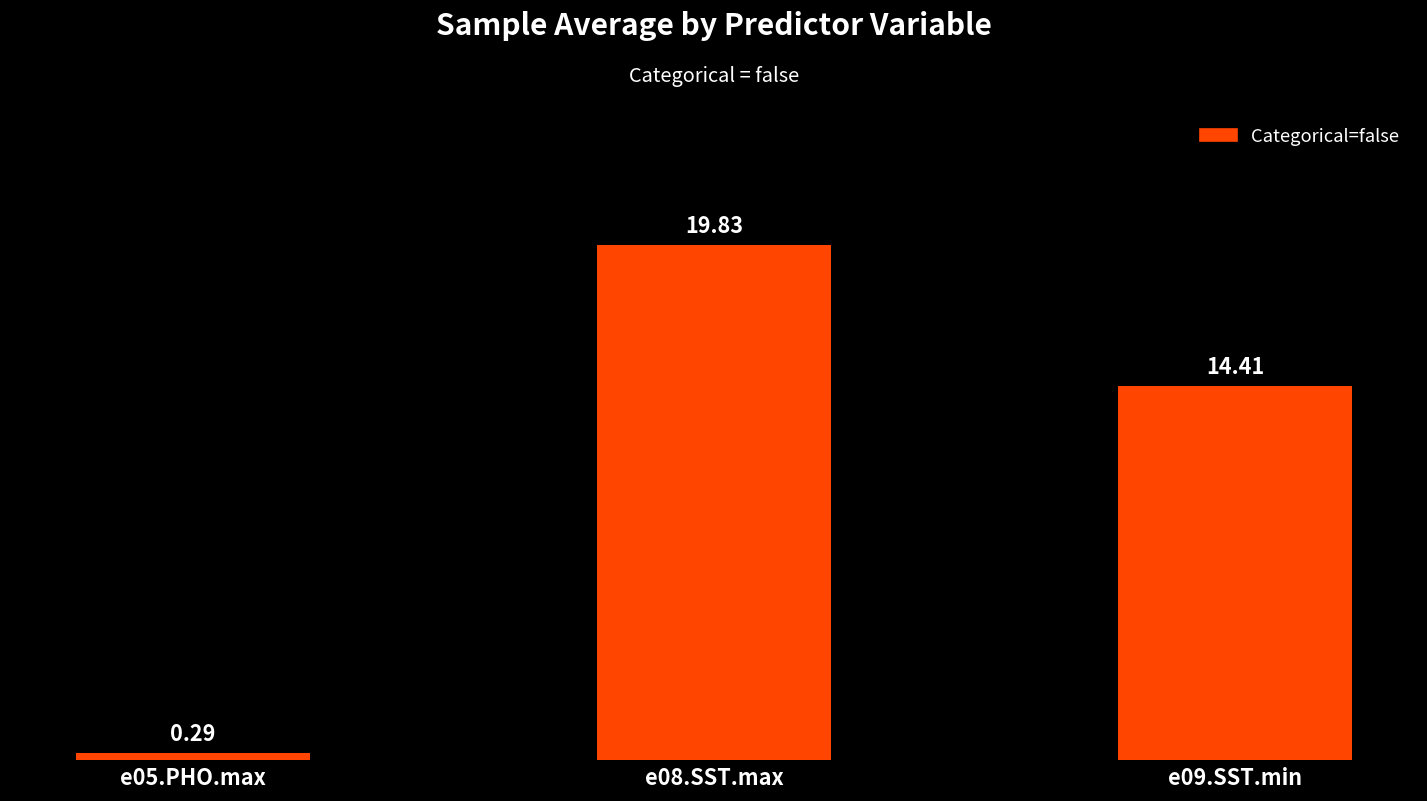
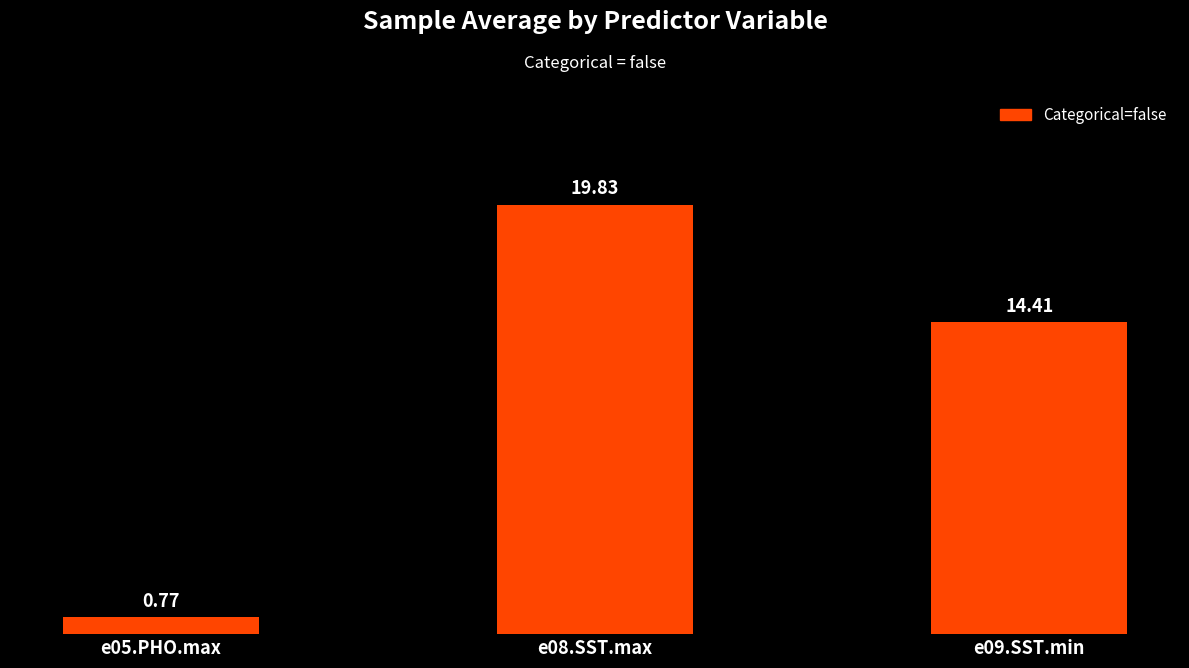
e05.PHO.max: 0.29 -> 0.77
